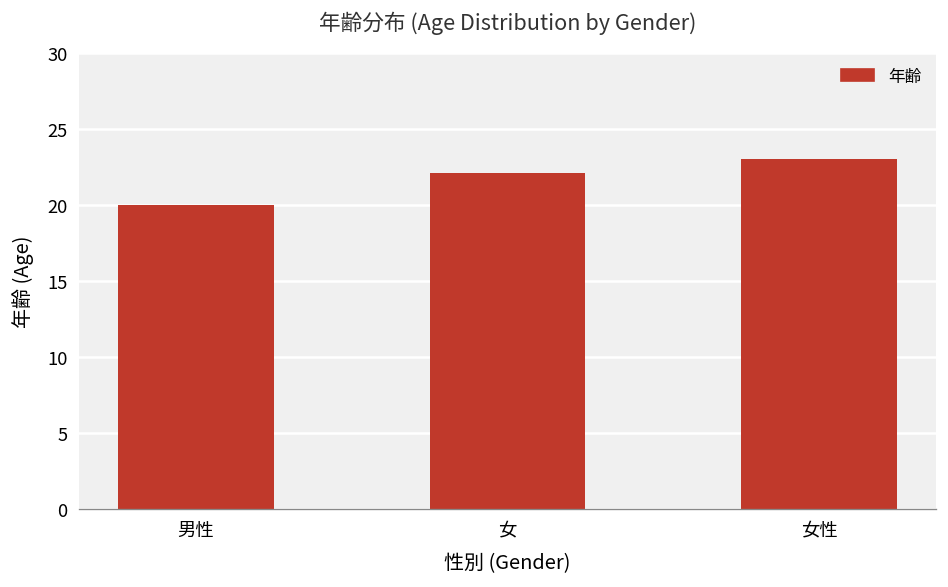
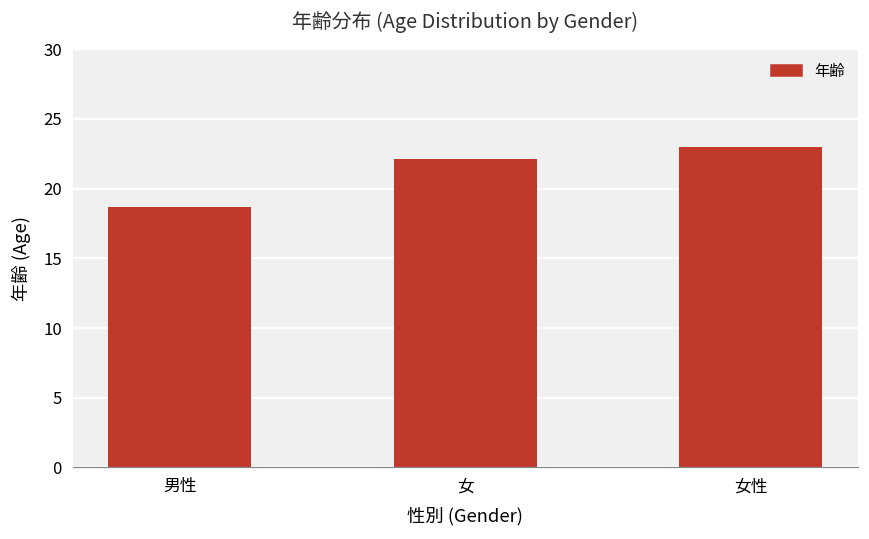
男性: 20.0 -> 18.7
